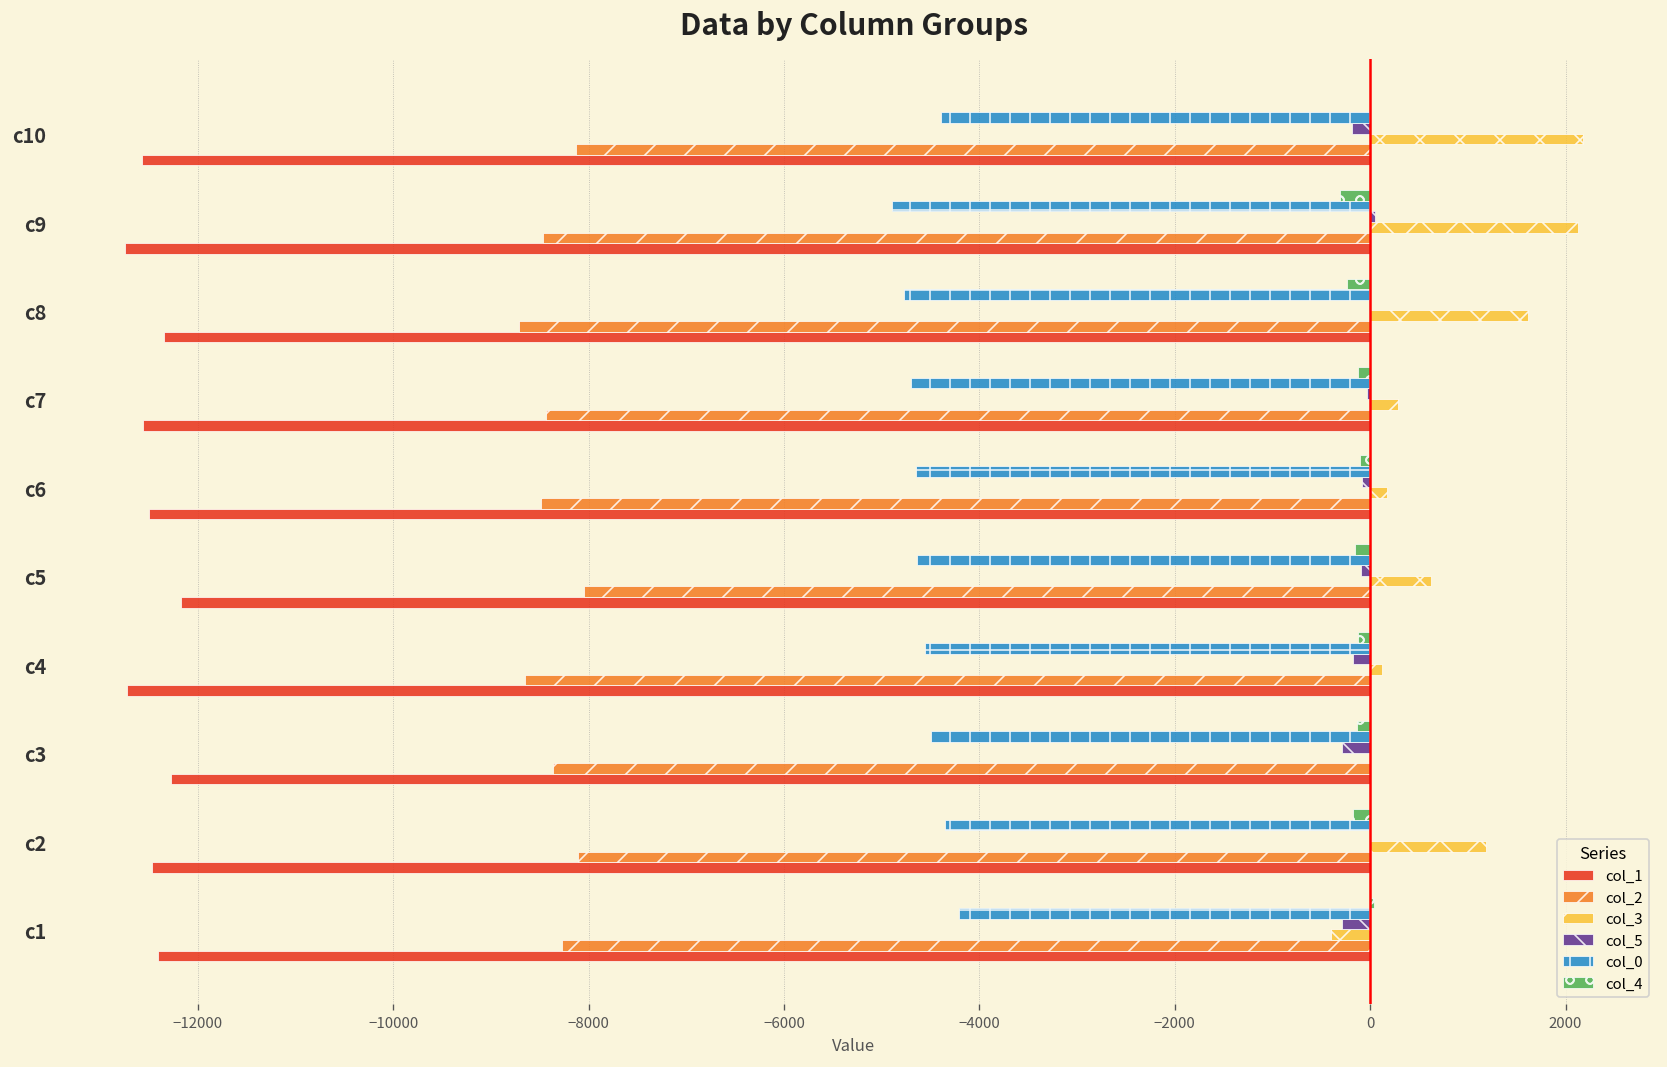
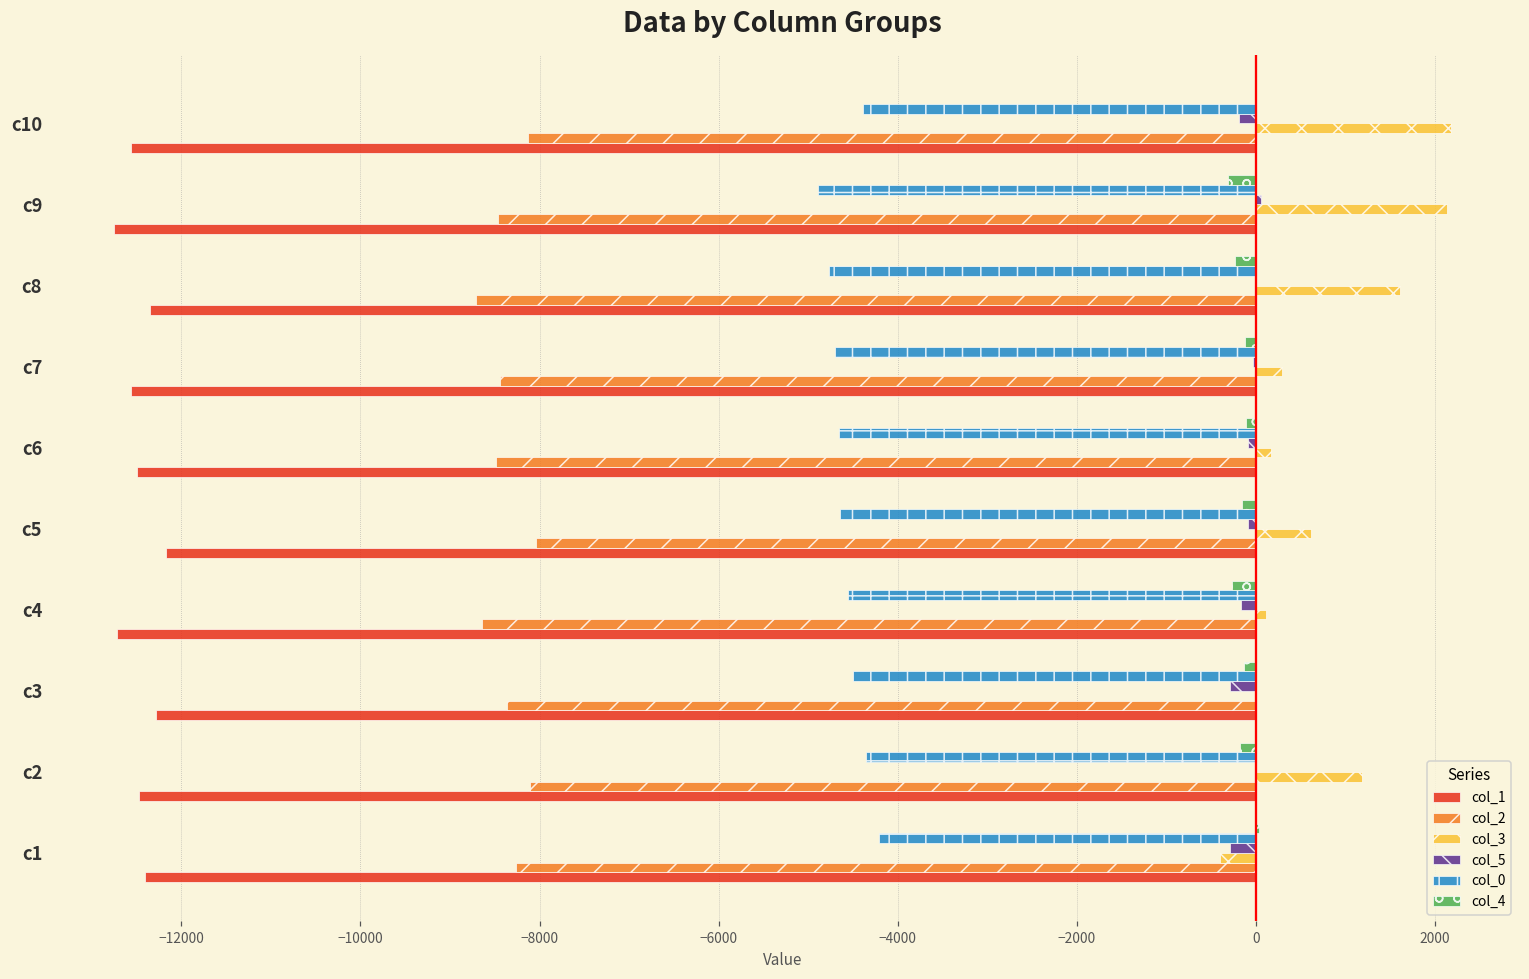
col_4, c4: -100 -> -300
